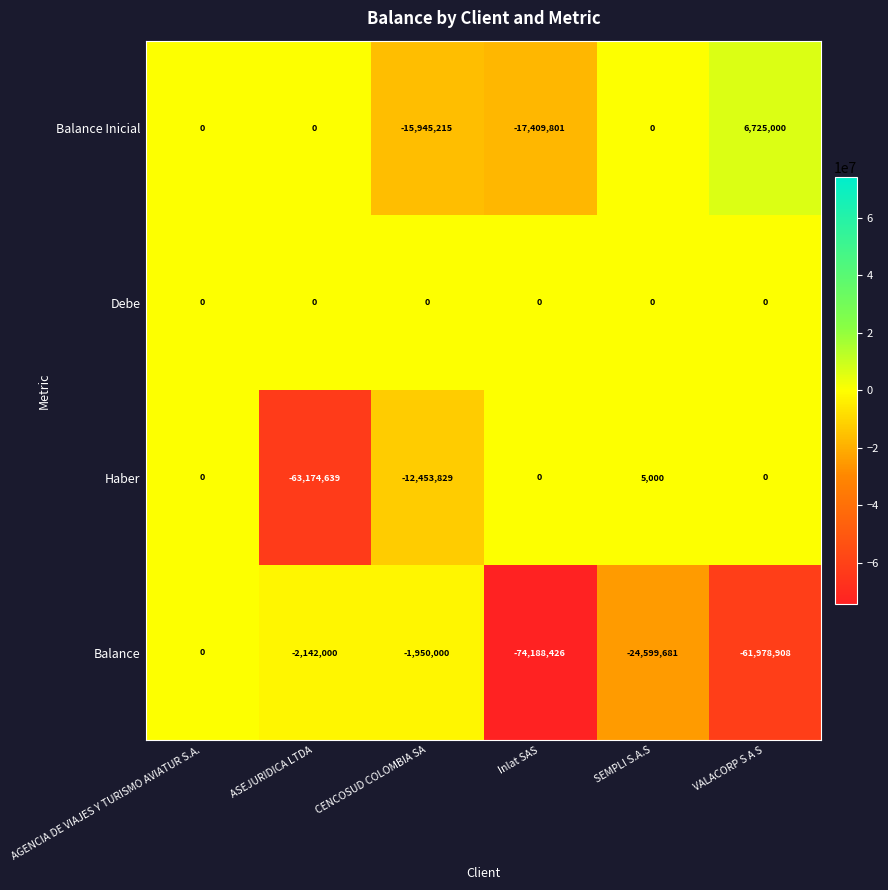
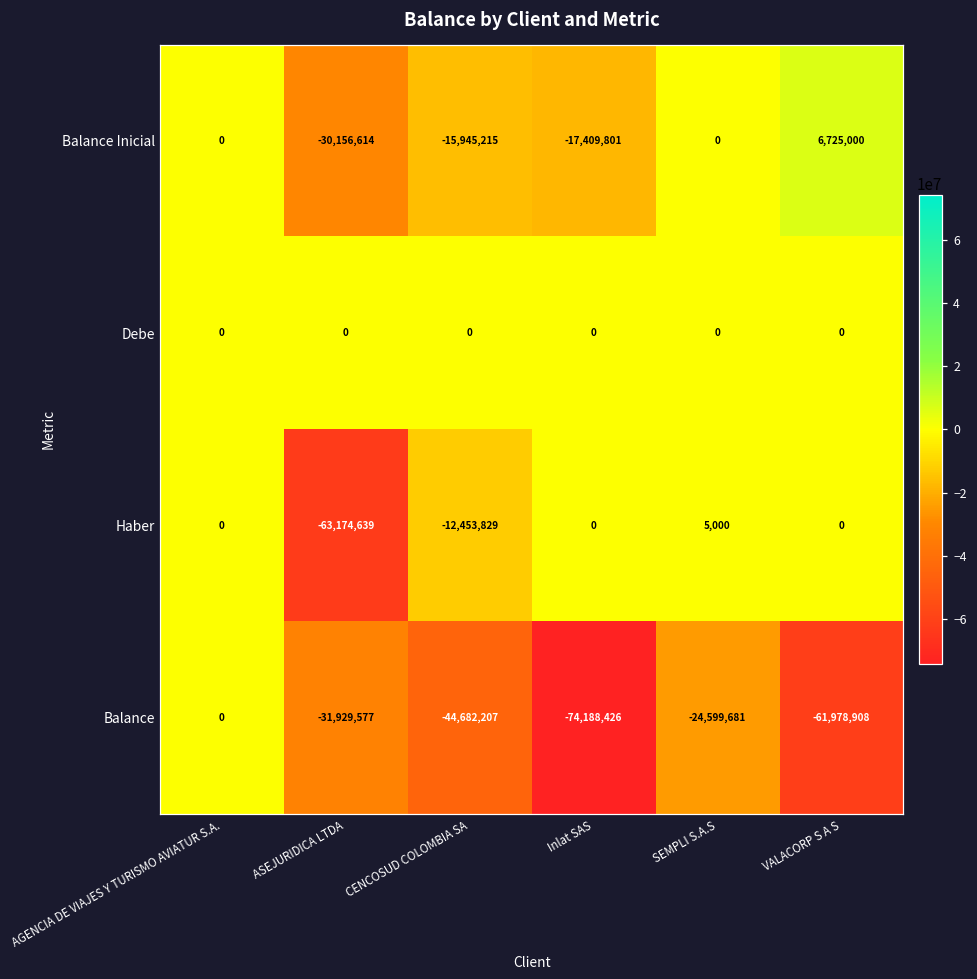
Balance Inicial, ASEJURIDICA LTDA: 0 -> -30,156,614
Balance, ASEJURIDICA LTDA: -2,142,000 -> -31,929,577
Balance, CENCOSUD COLOMBIA SA: -1,950,000 -> -44,682,207
